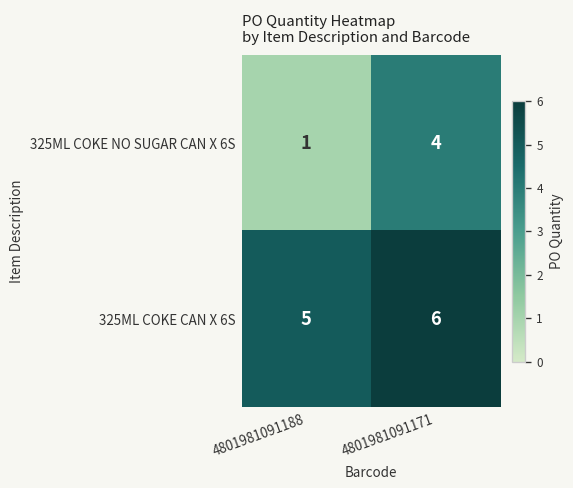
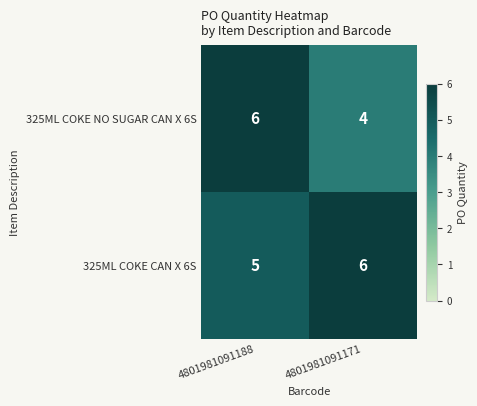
325ML COKE NO SUGAR CAN X 6S, 4801981091188: 1 -> 6
